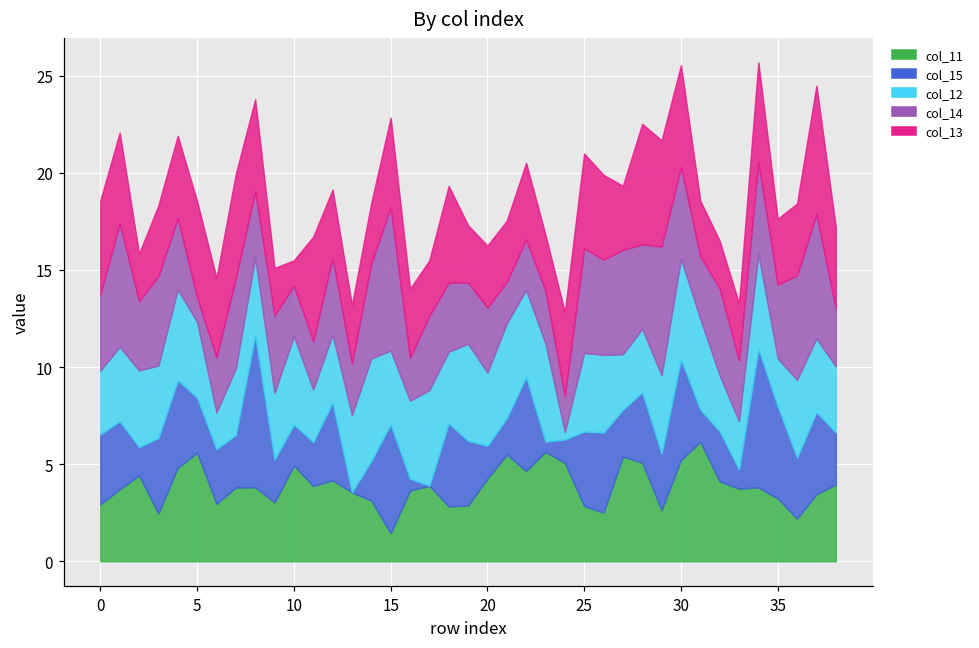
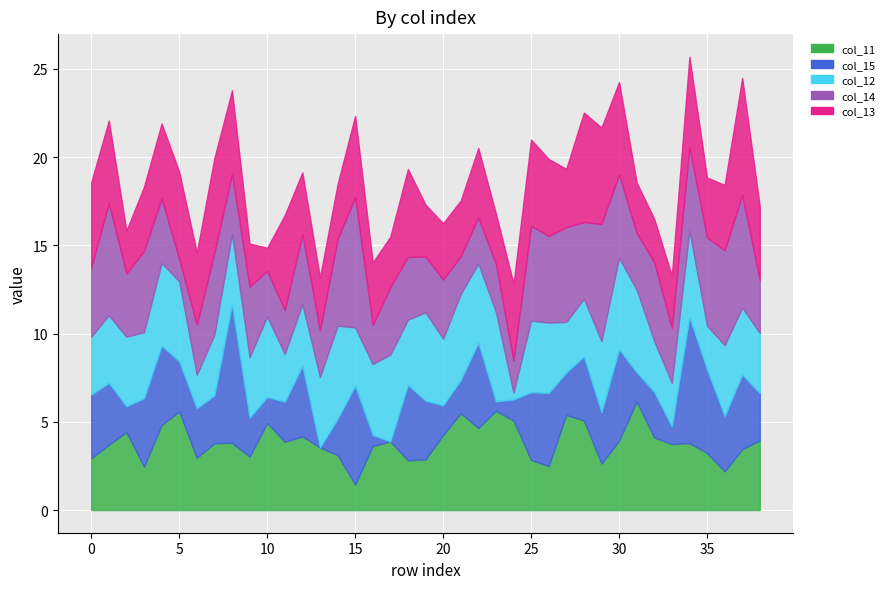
col_12, 5: 3.9 -> 4.5
col_15, 10: 2.1 -> 1.5
col_12, 15: 3.8 -> 3.3
col_11, 30: 5.2 -> 3.9
col_14, 35: 3.8 -> 5.0
